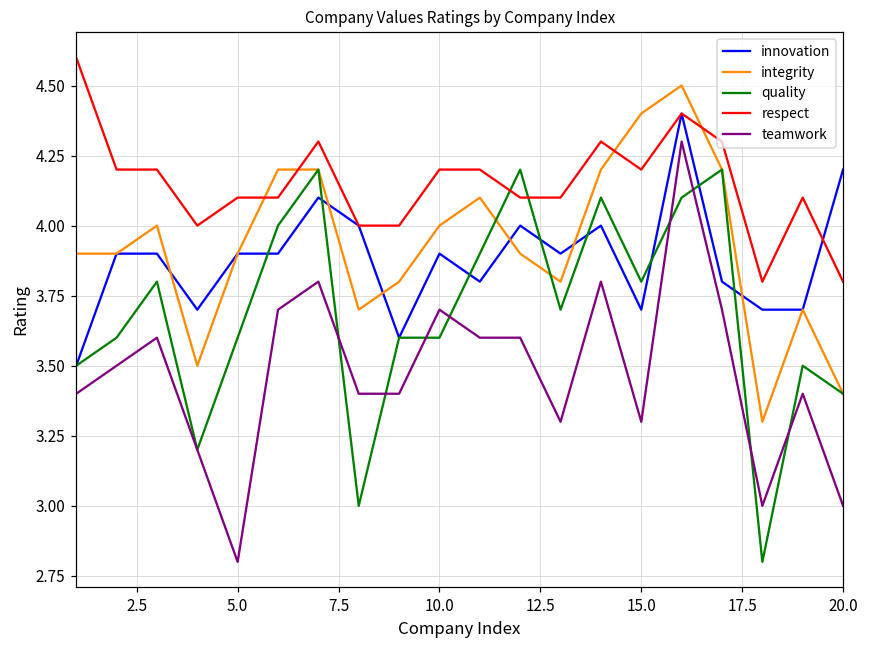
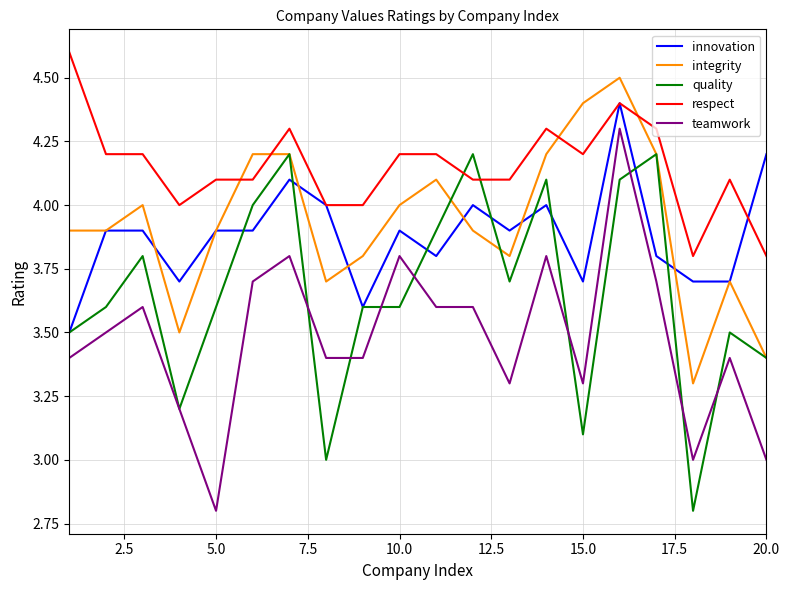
teamwork, 10.0: 3.7 -> 3.8
quality, 15.0: 3.8 -> 3.1
